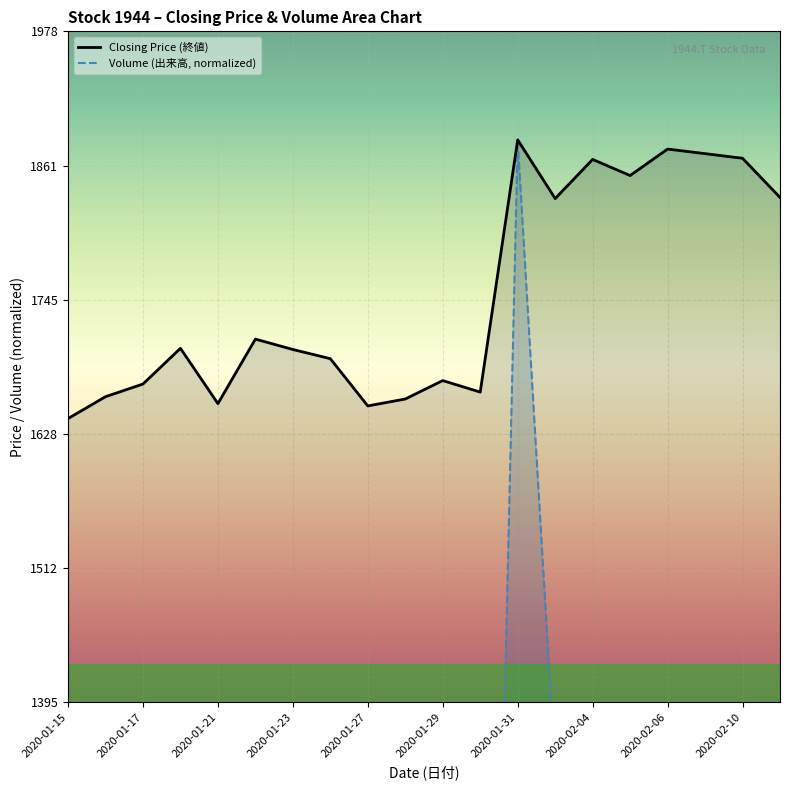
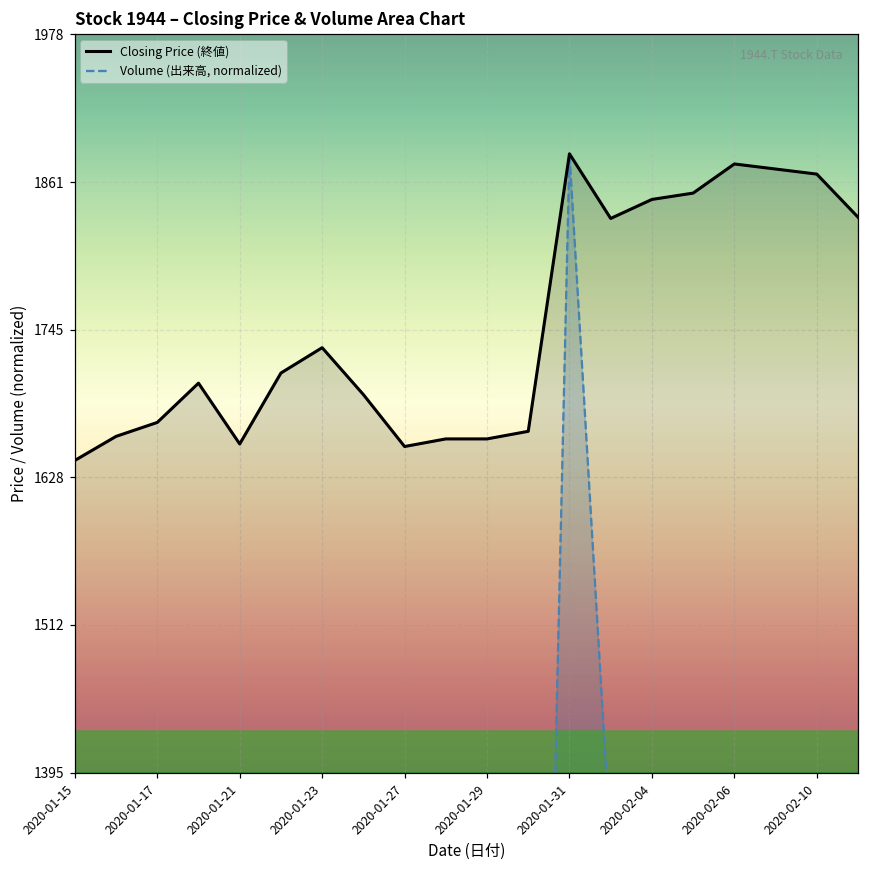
Closing Price (終値), 2020-01-23: 1702 -> 1731
Closing Price (終値), 2020-01-29: 1675 -> 1659
Closing Price (終値), 2020-02-04: 1867 -> 1848
